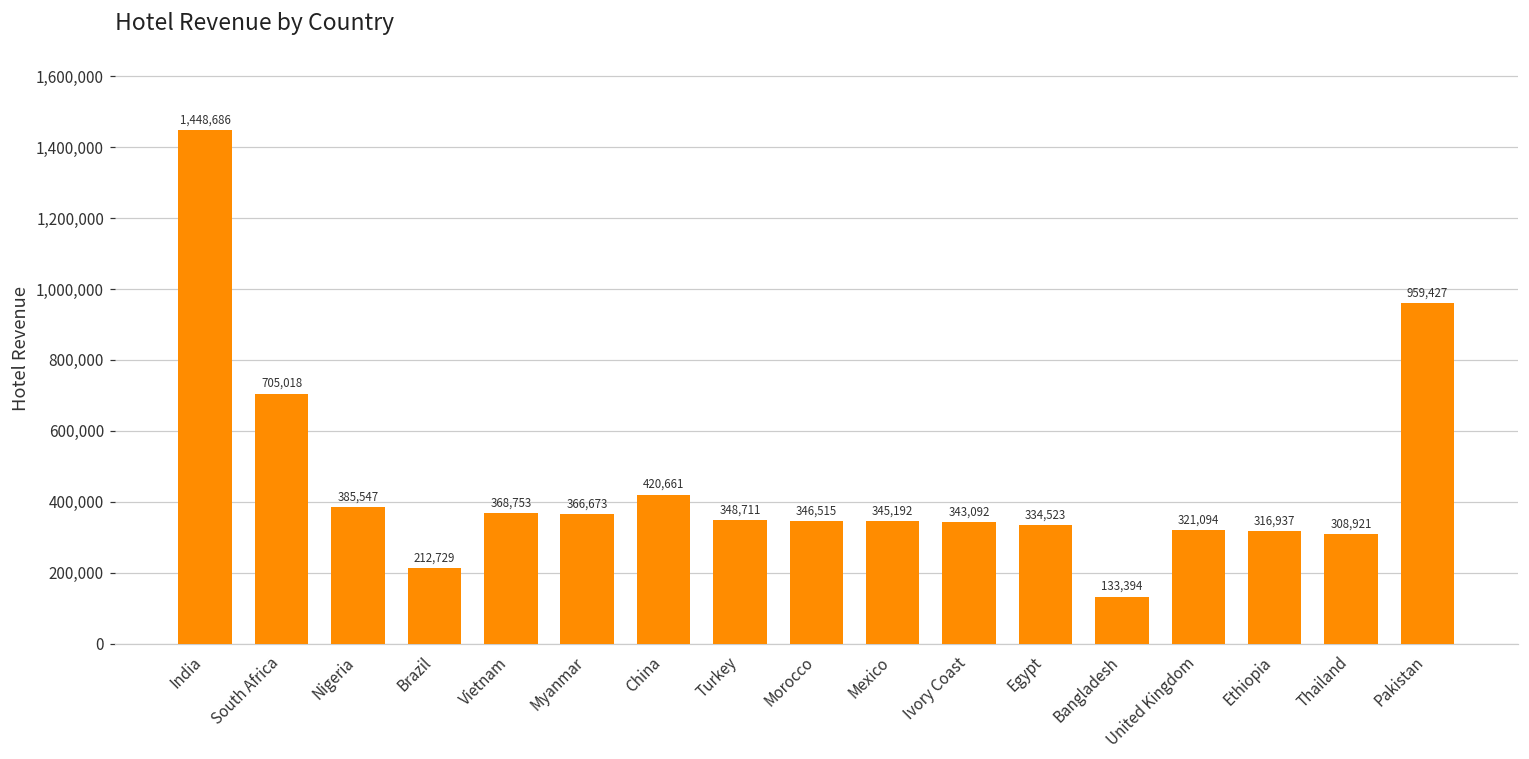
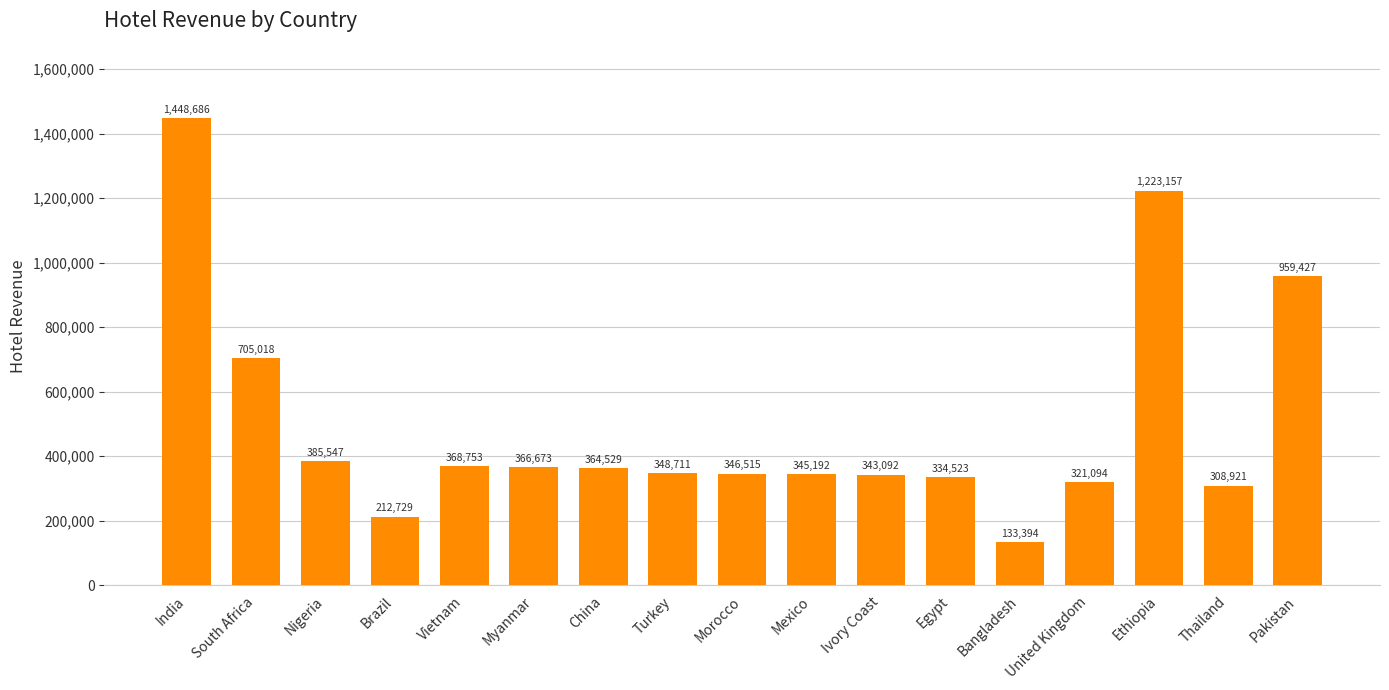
China: 420,661 -> 364,529
Ethiopia: 316,937 -> 1,223,157
